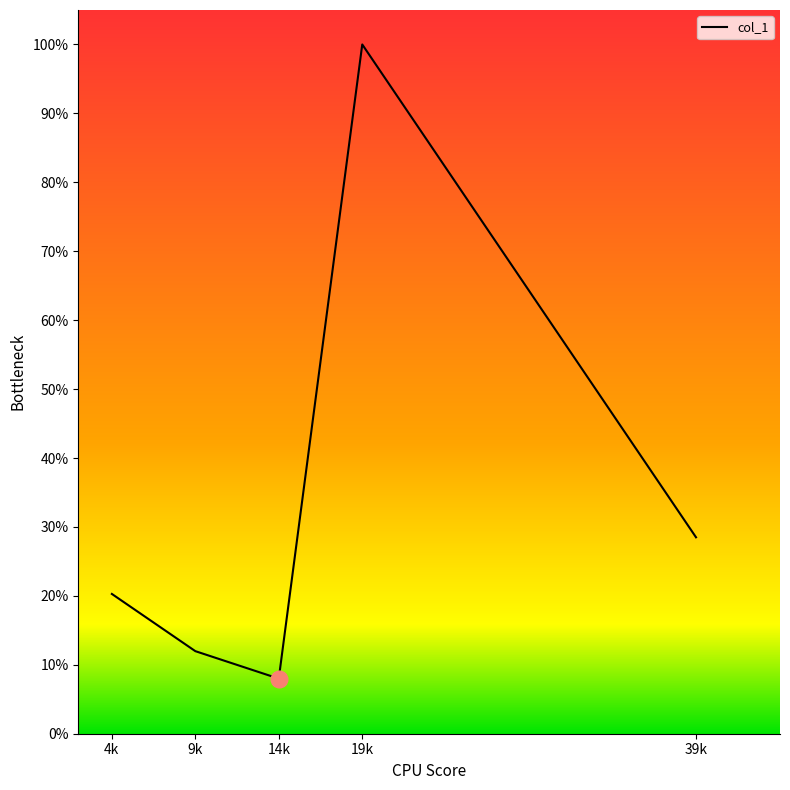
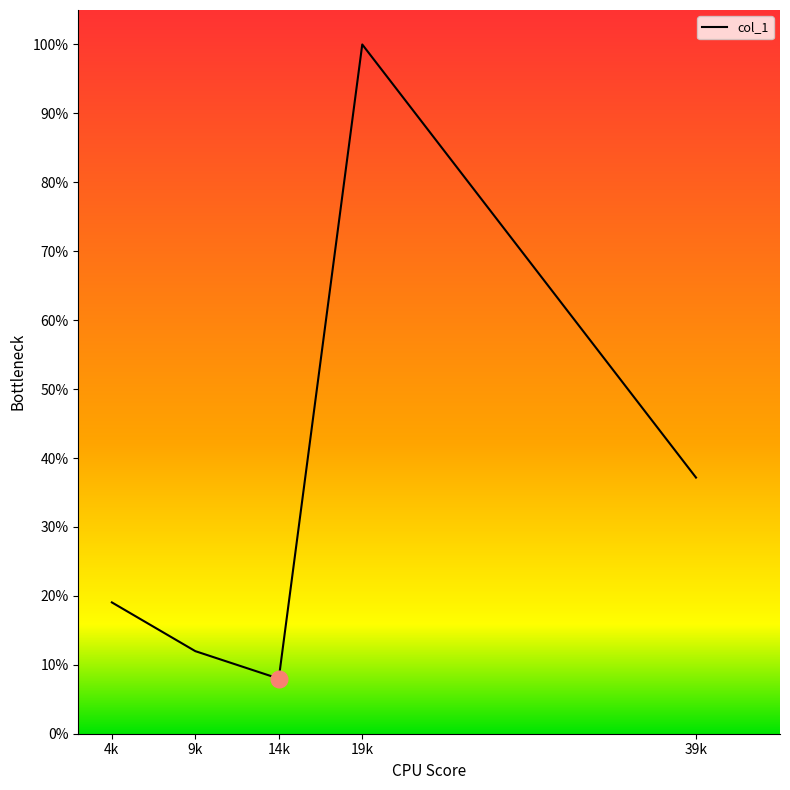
col_1, 4k: 20% -> 19%
col_1, 39k: 28% -> 37%
